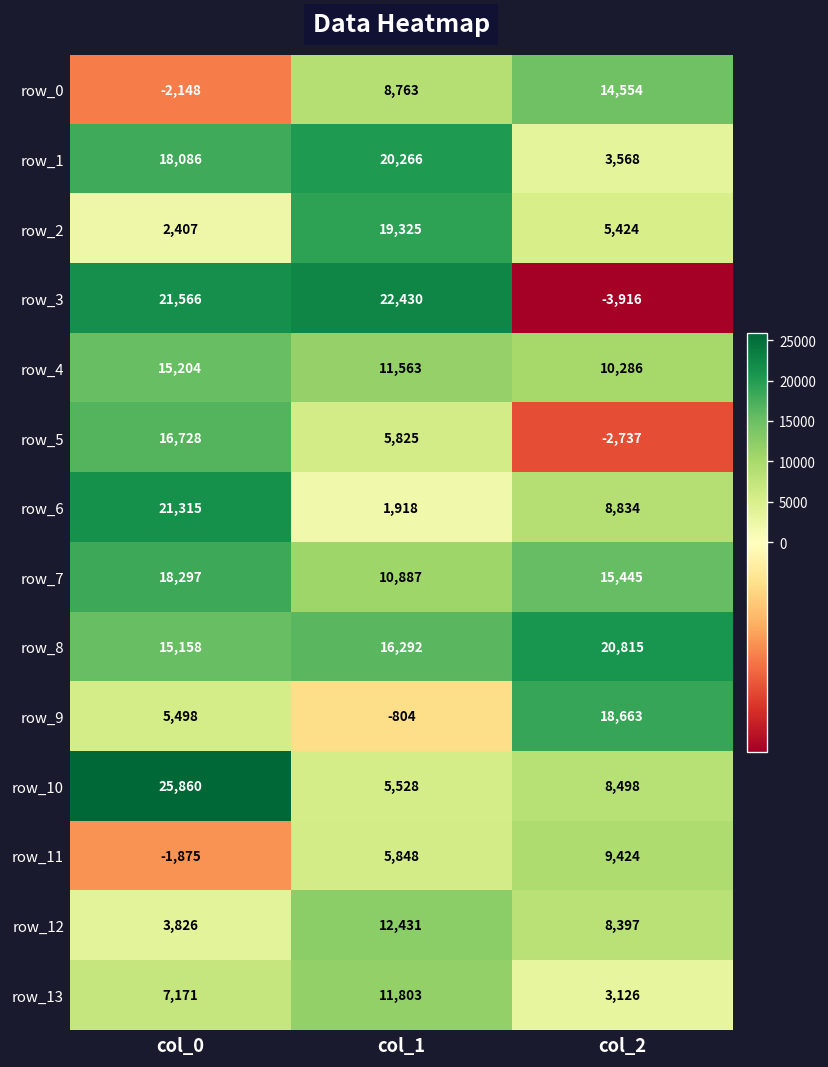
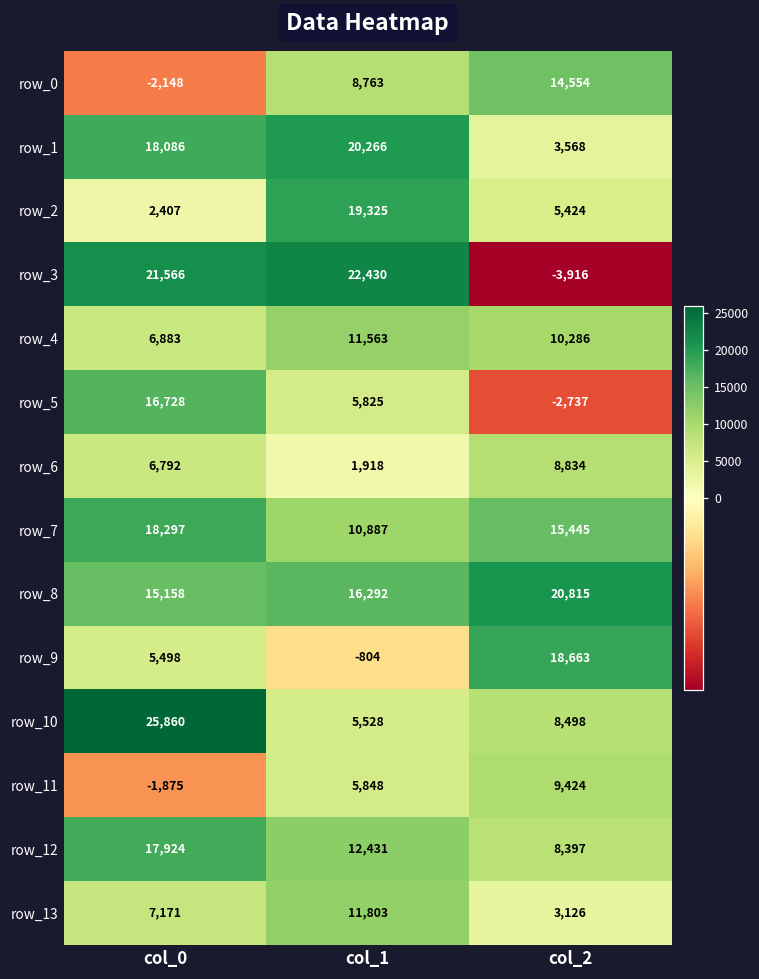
row_4, col_0: 15,204 -> 6,883
row_6, col_0: 21,315 -> 6,792
row_12, col_0: 3,826 -> 17,924
